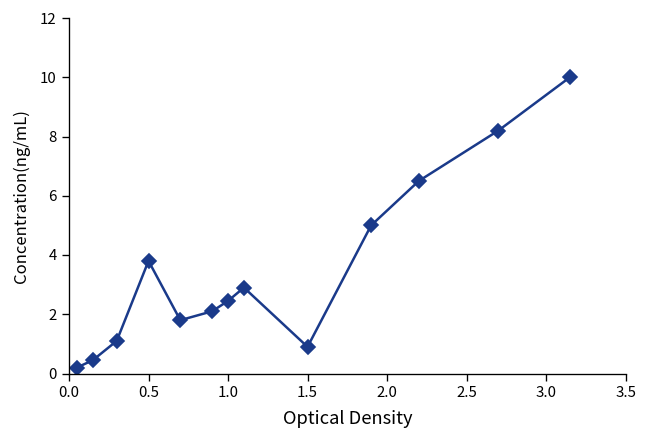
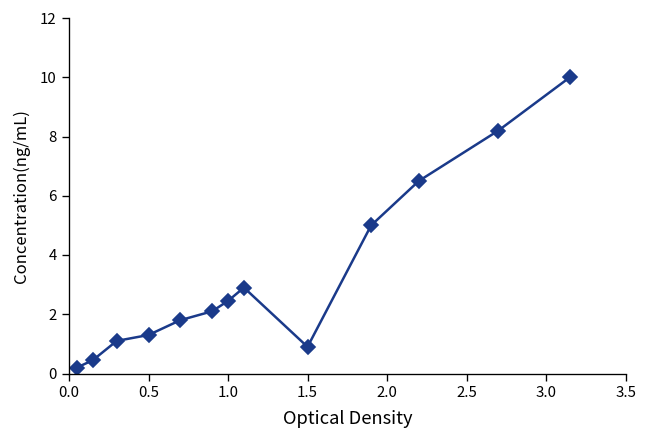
0.5: 3.8 -> 1.3
